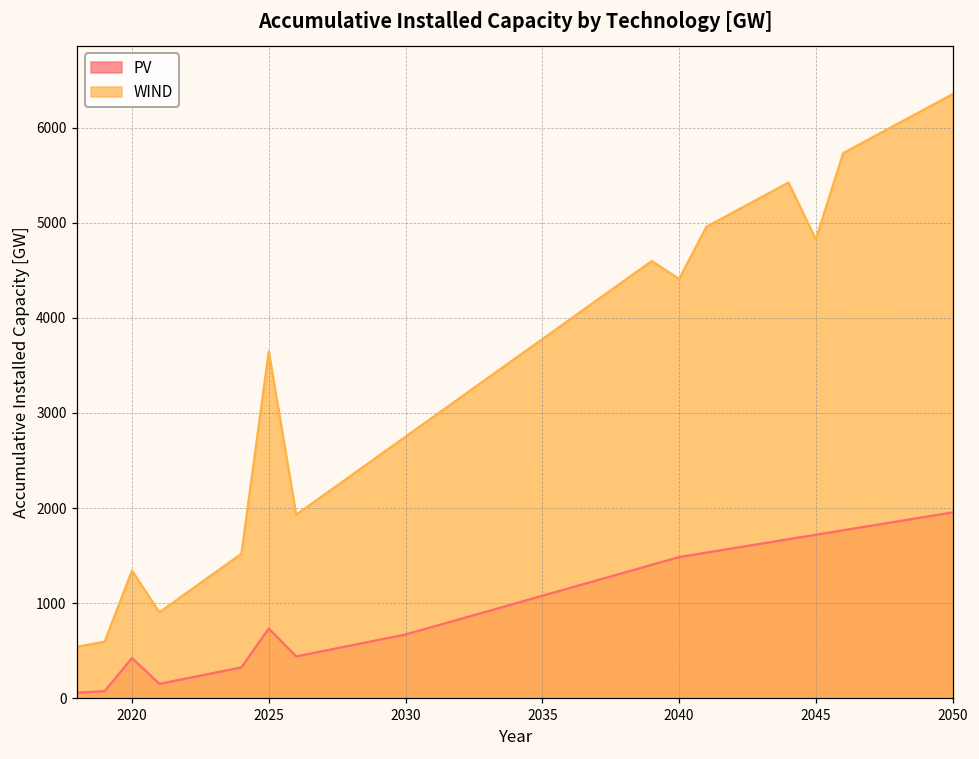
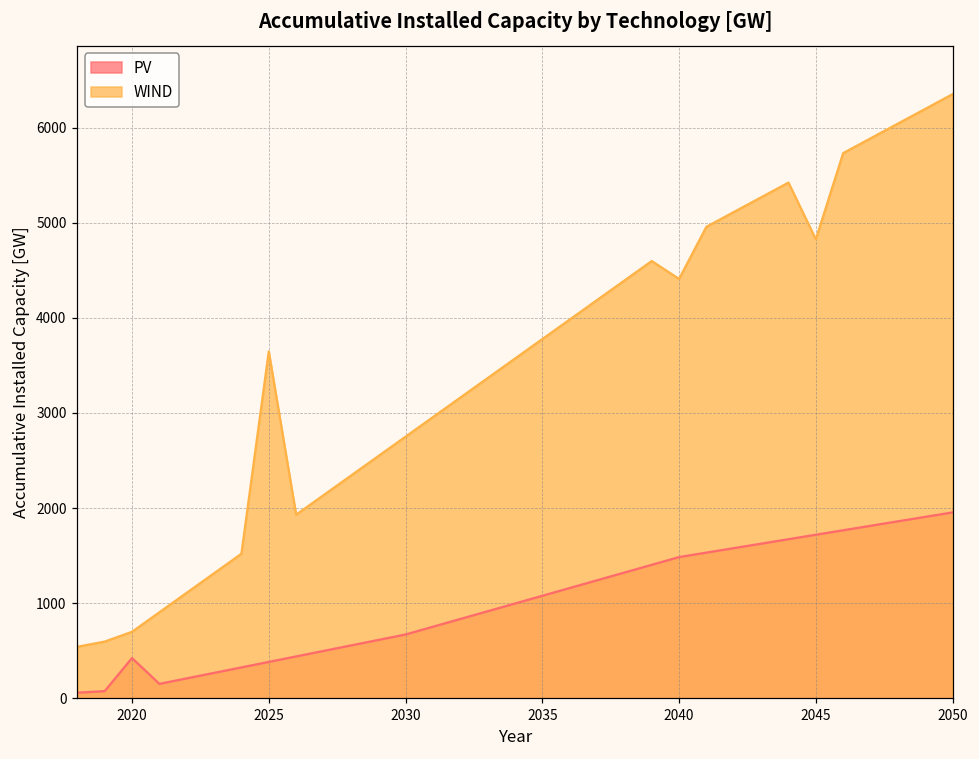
WIND, 2020: 1300 -> 700
PV, 2025: 700 -> 400
